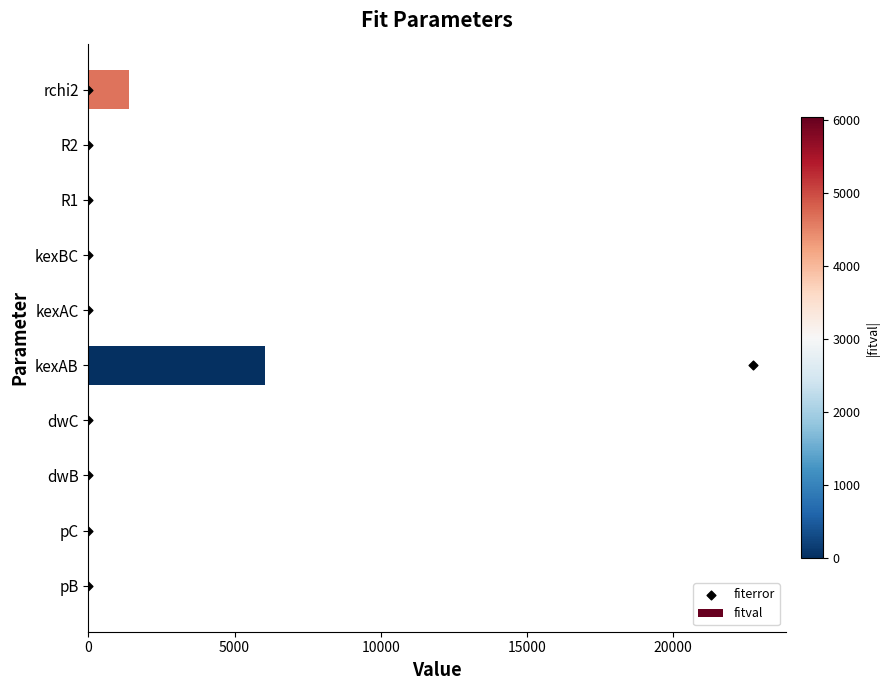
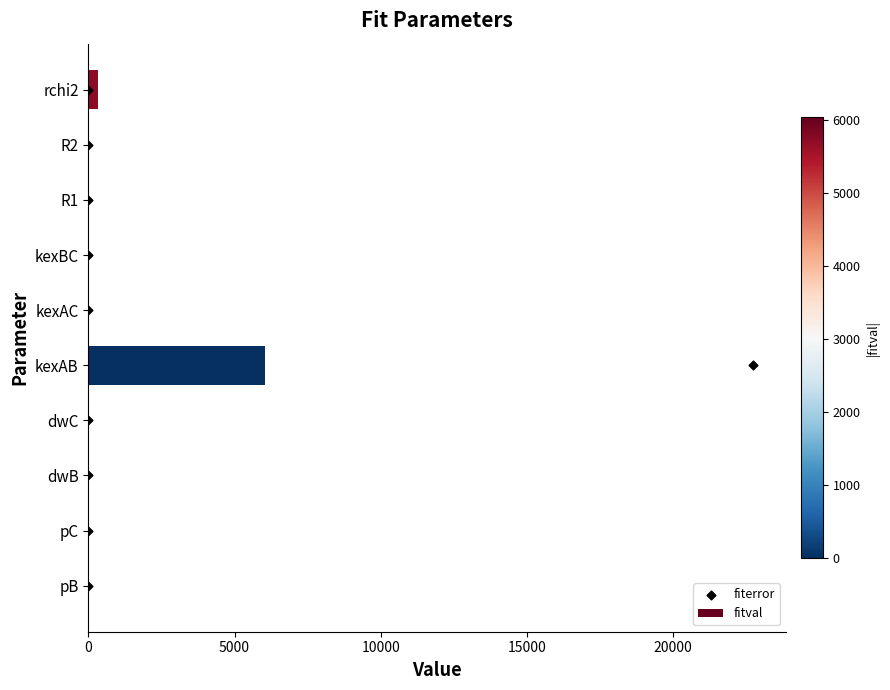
fitval, rchi2: 1400 -> 300
